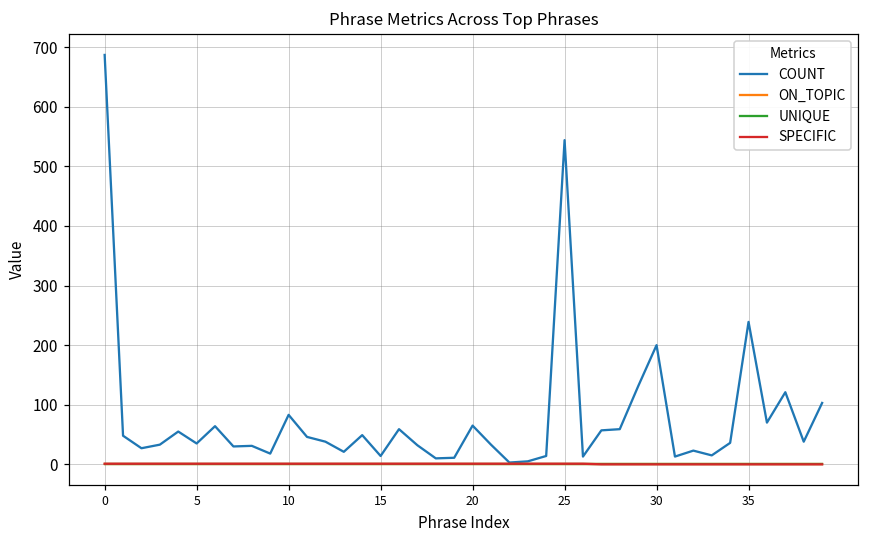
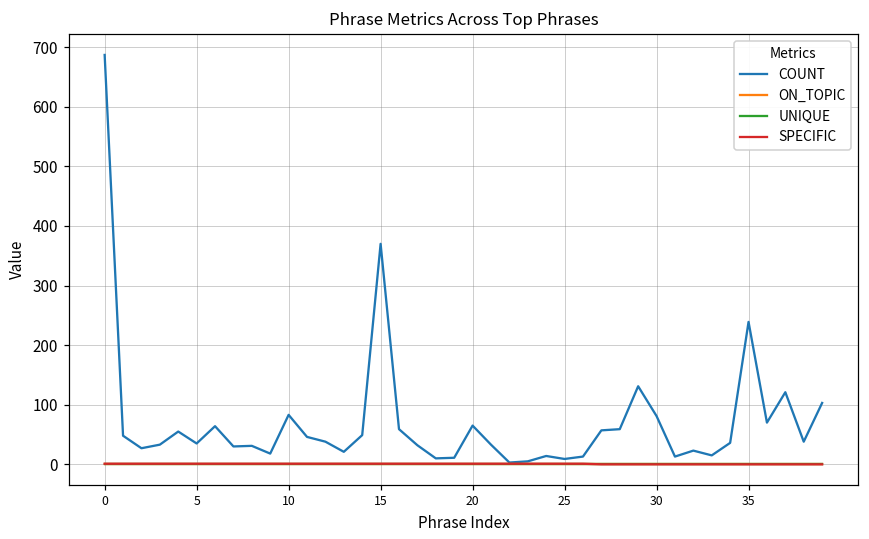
COUNT, 15: 10 -> 370
COUNT, 25: 540 -> 10
COUNT, 30: 200 -> 80
